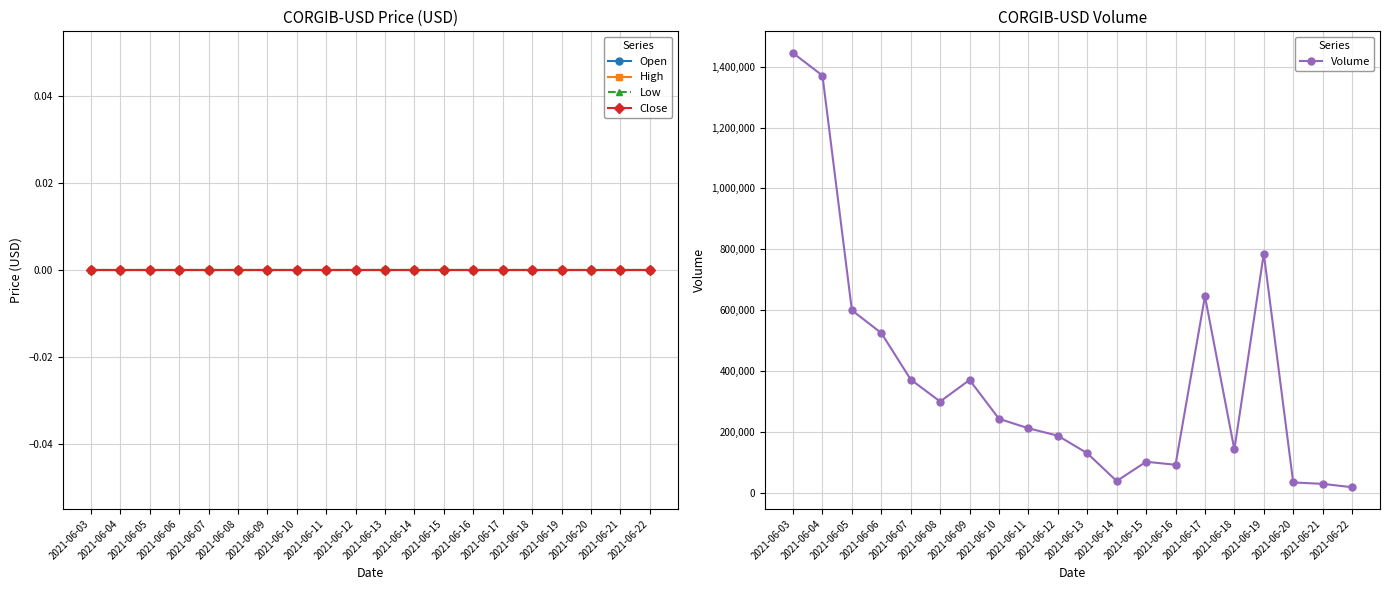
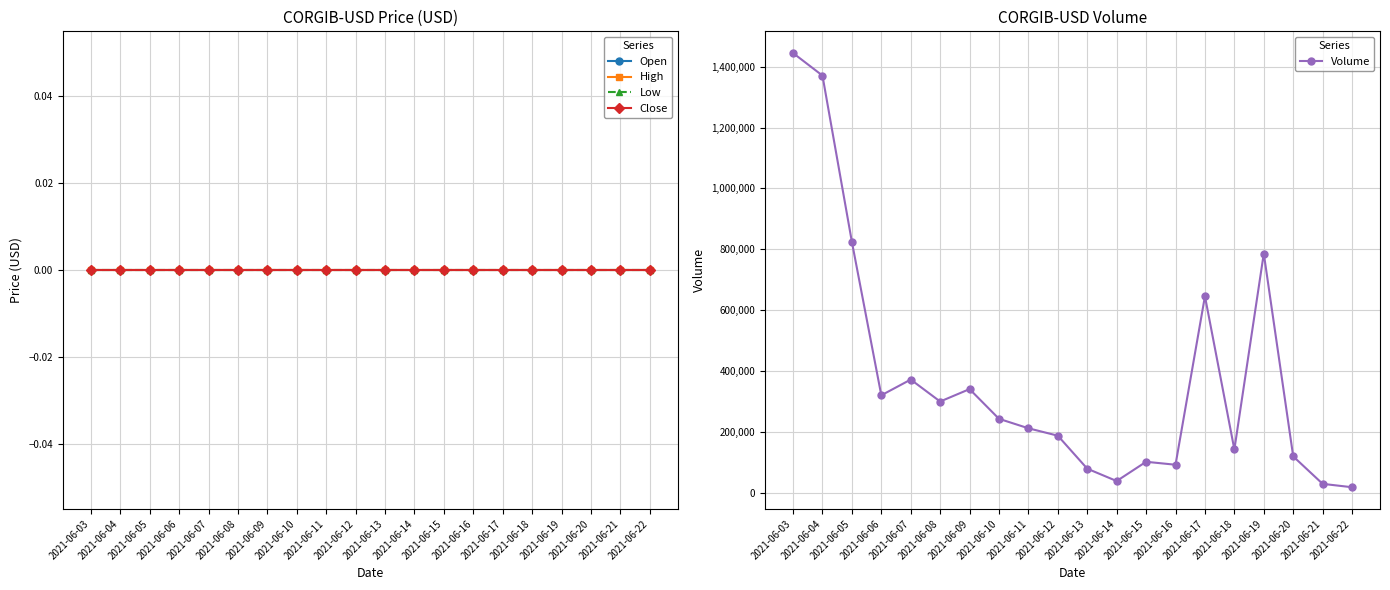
CORGIB-USD Volume, 2021-06-05: 600,000 -> 820,000
CORGIB-USD Volume, 2021-06-06: 520,000 -> 320,000
CORGIB-USD Volume, 2021-06-09: 370,000 -> 340,000
CORGIB-USD Volume, 2021-06-13: 130,000 -> 80,000
CORGIB-USD Volume, 2021-06-20: 30,000 -> 120,000
